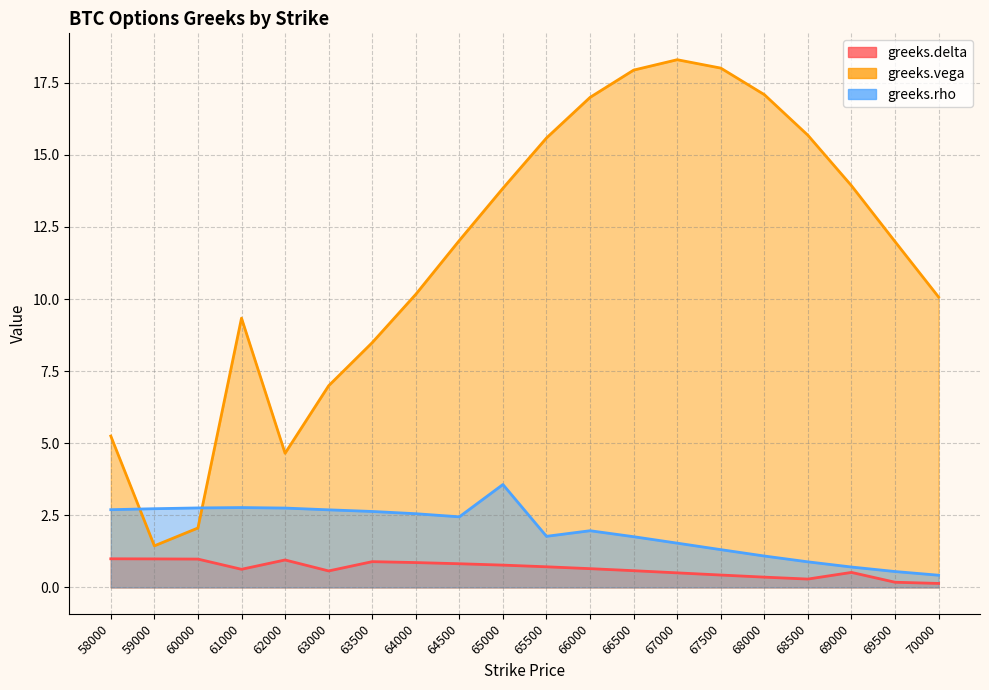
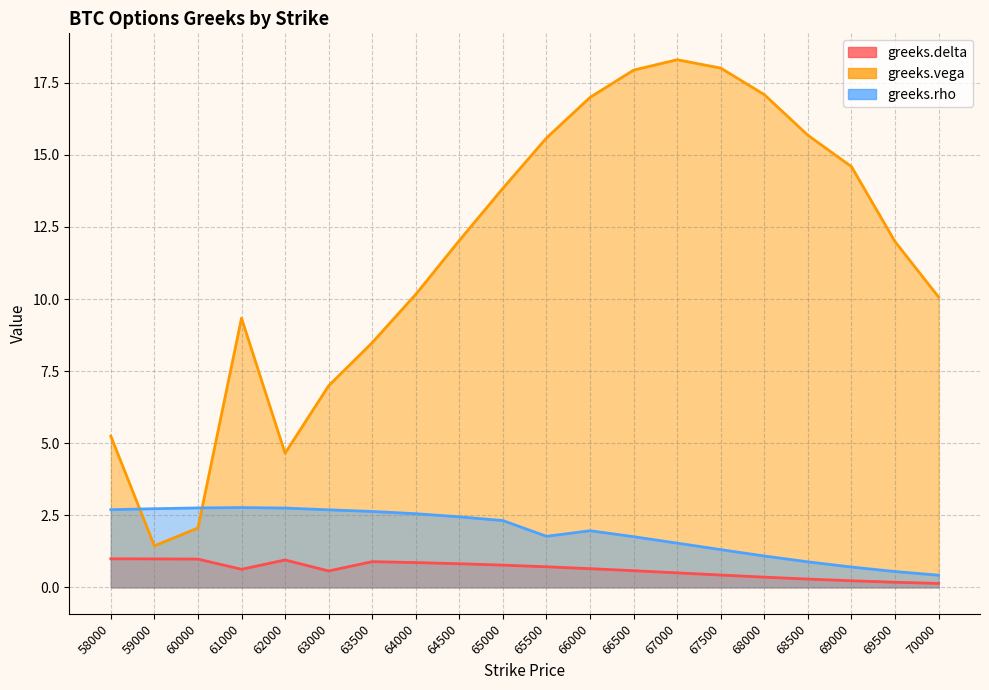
greeks.rho, 65000: 3.6 -> 2.3
greeks.delta, 69000: 0.5 -> 0.2
greeks.vega, 69000: 13.9 -> 14.6
